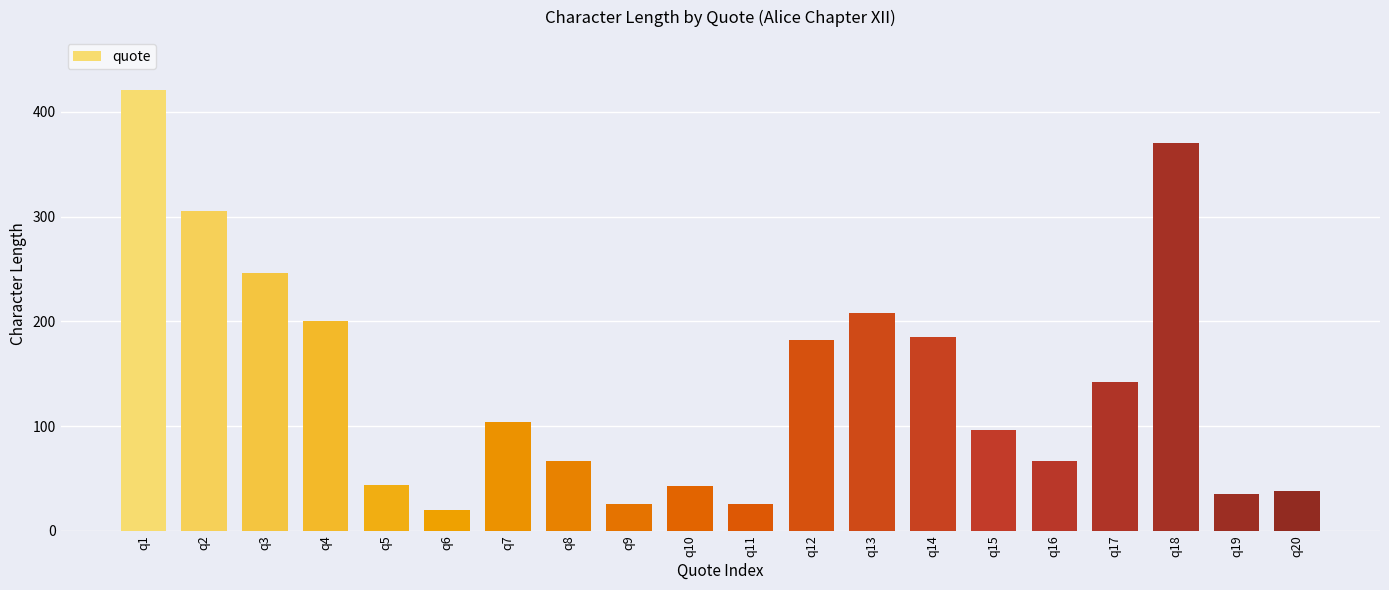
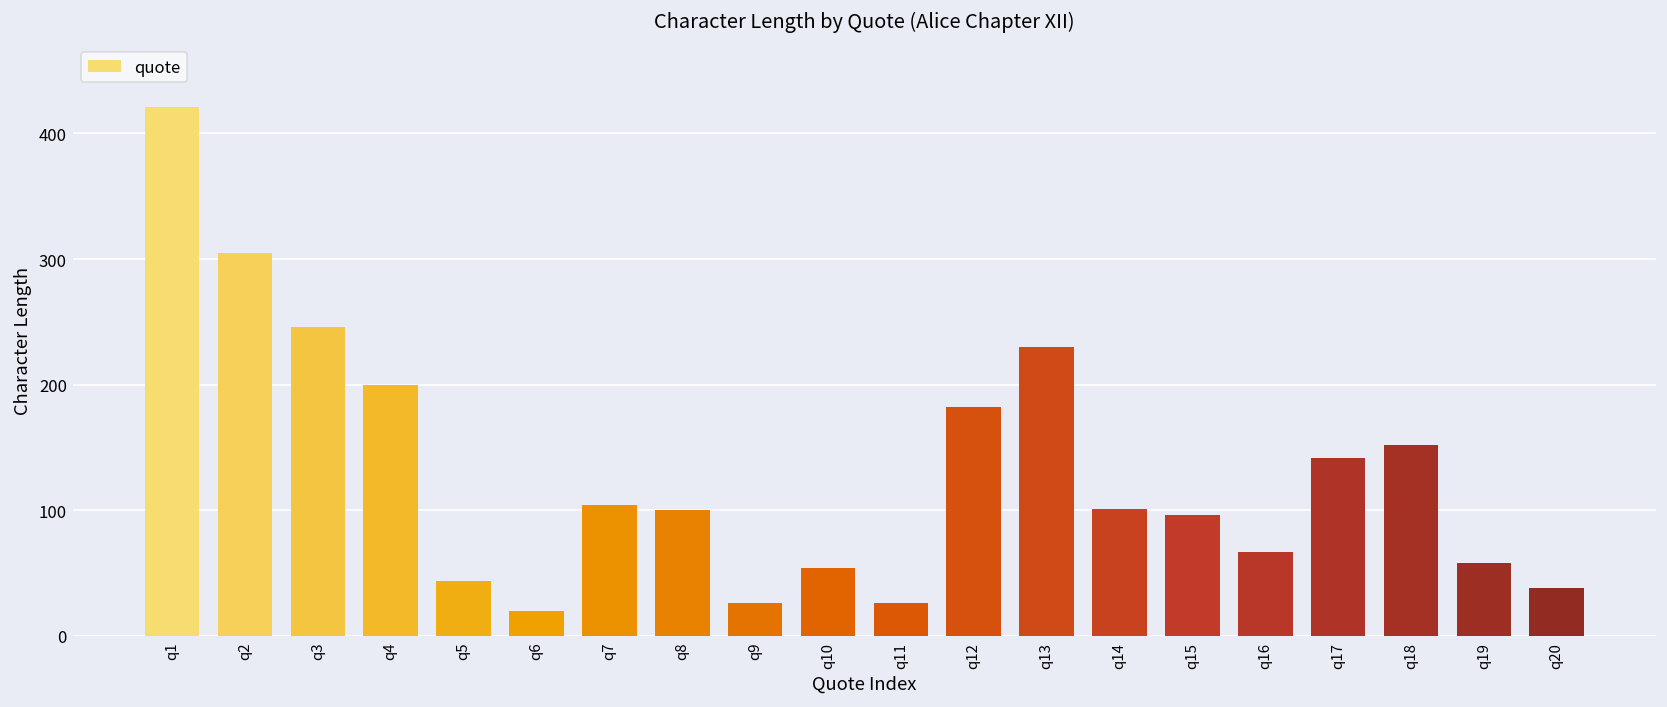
q8: 67 -> 100
q10: 43 -> 54
q13: 208 -> 230
q14: 185 -> 101
q18: 370 -> 152
q19: 35 -> 58
